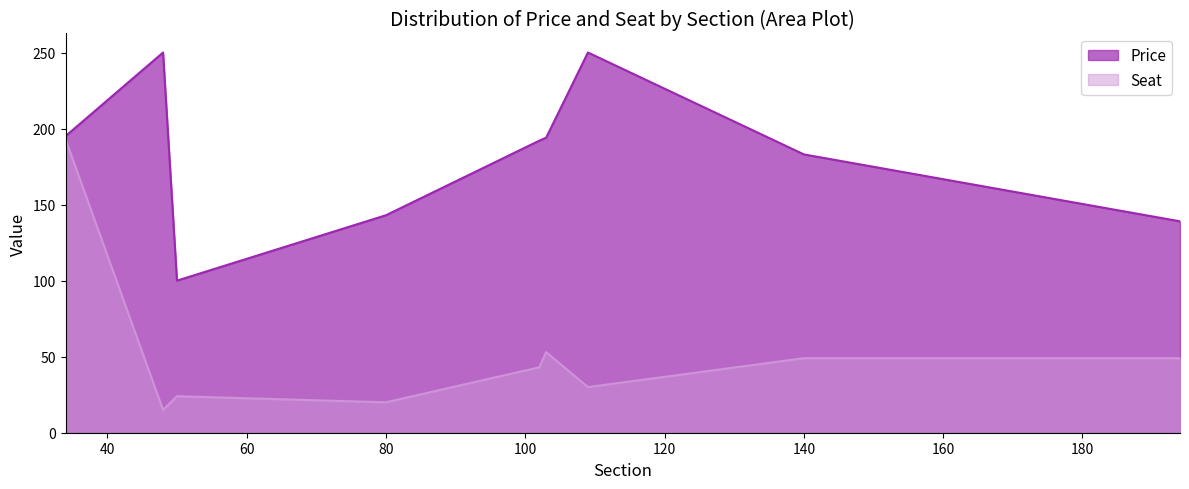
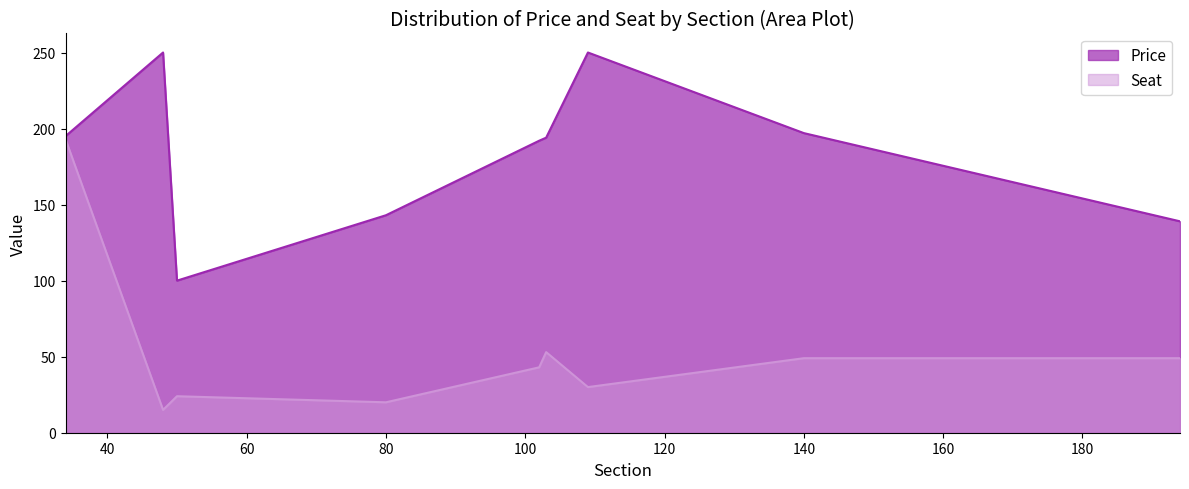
Price, 140: 183 -> 197
